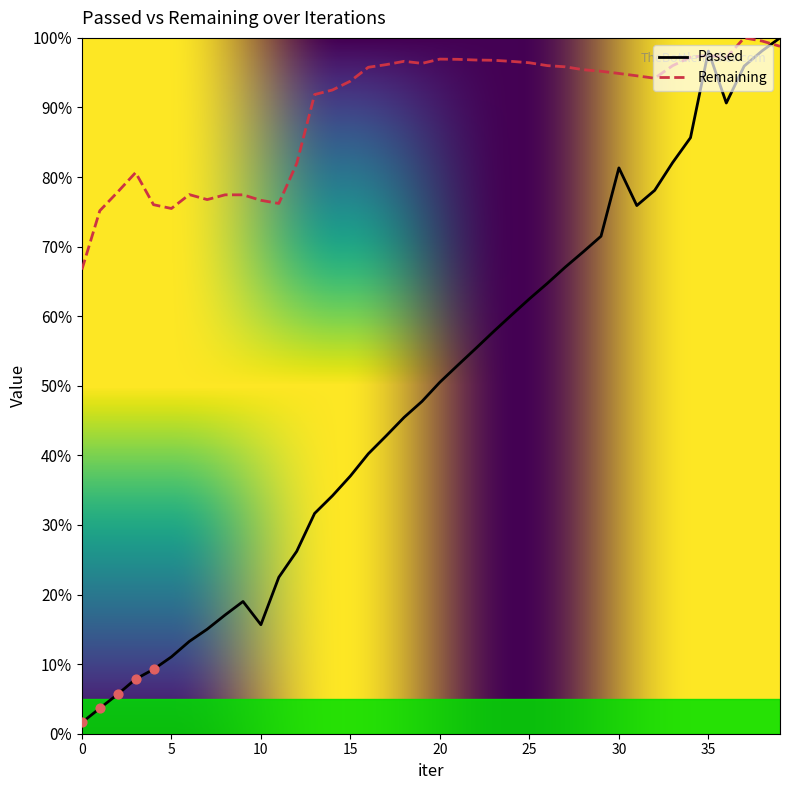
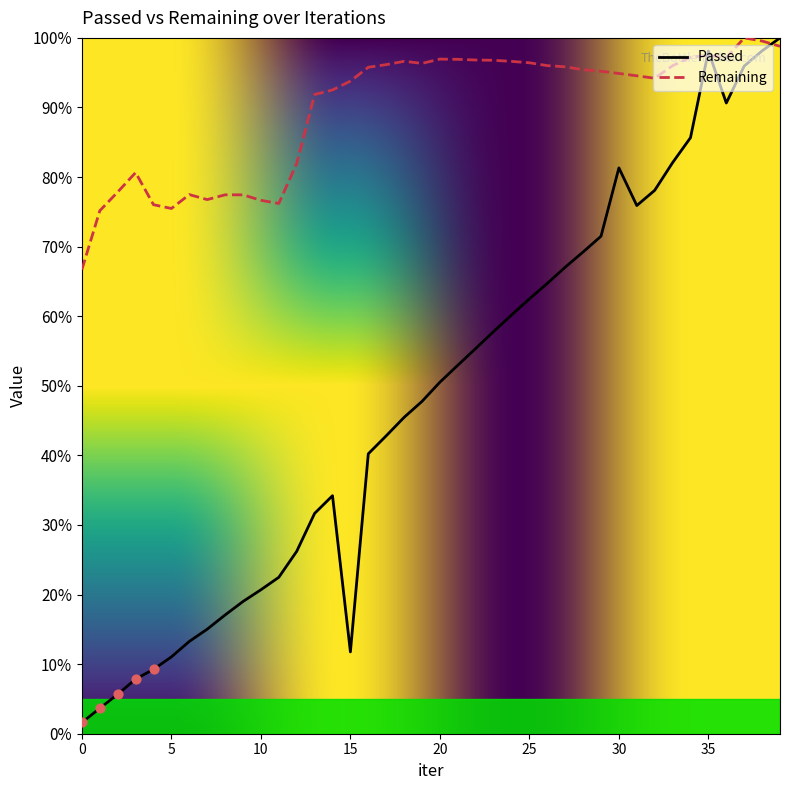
Passed, 10: 16% -> 21%
Passed, 15: 37% -> 12%
